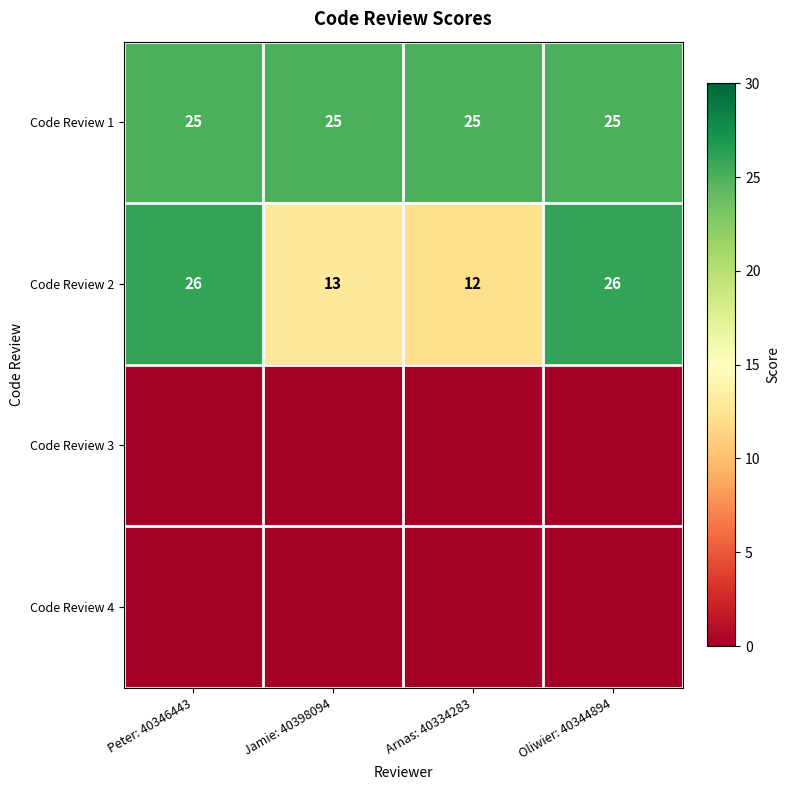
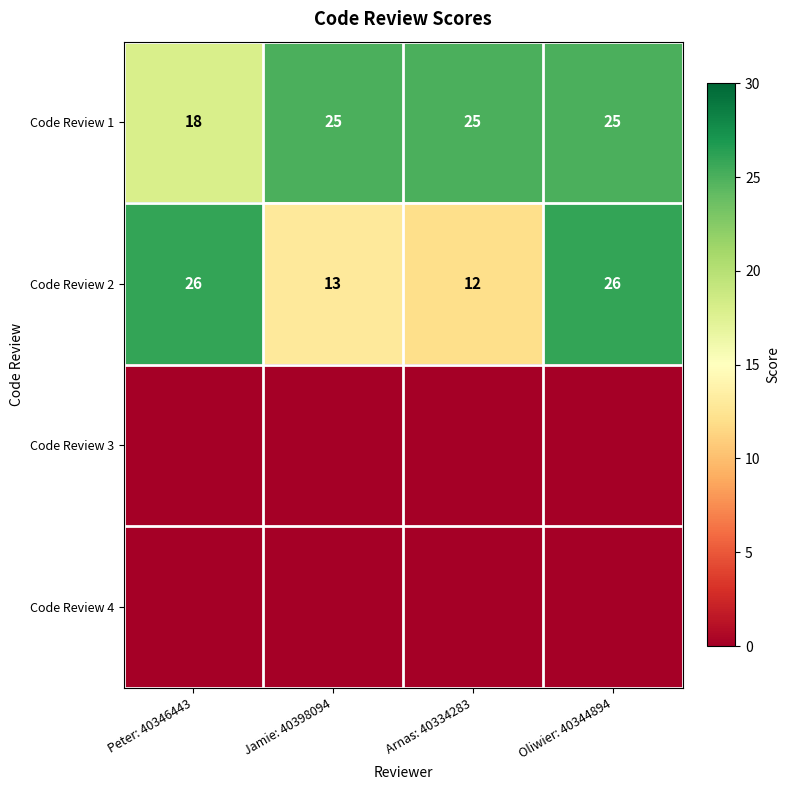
Code Review 1, Peter: 40346443: 25 -> 18
